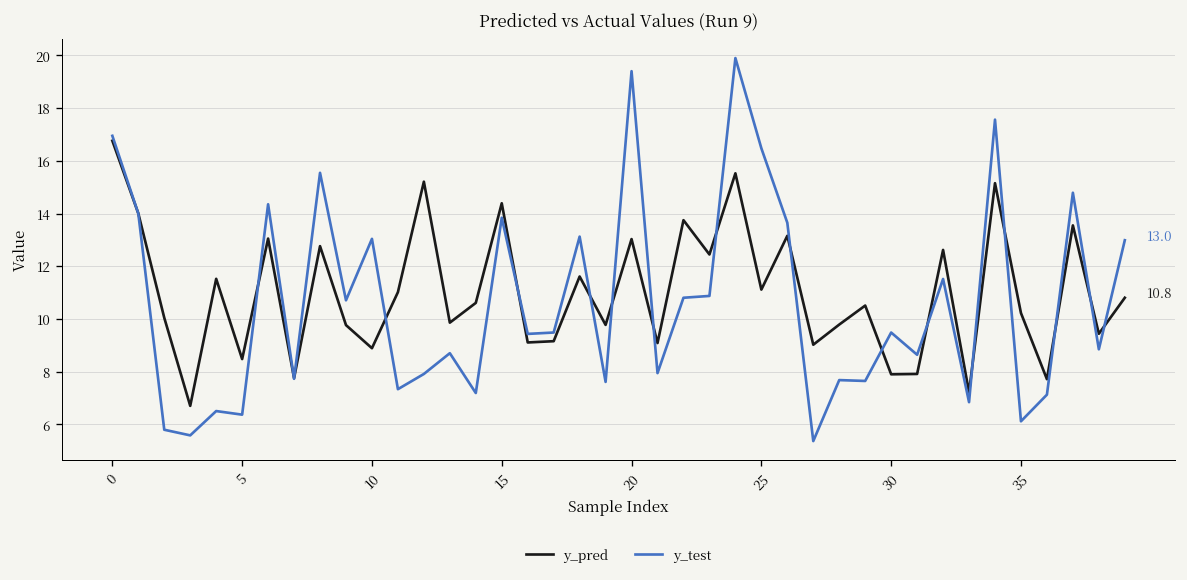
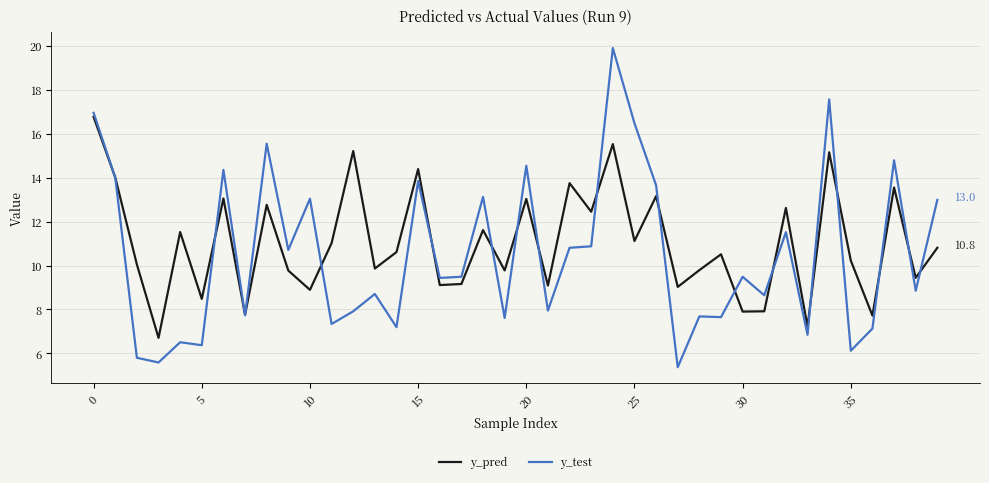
y_test, 20: 19.4 -> 14.5
